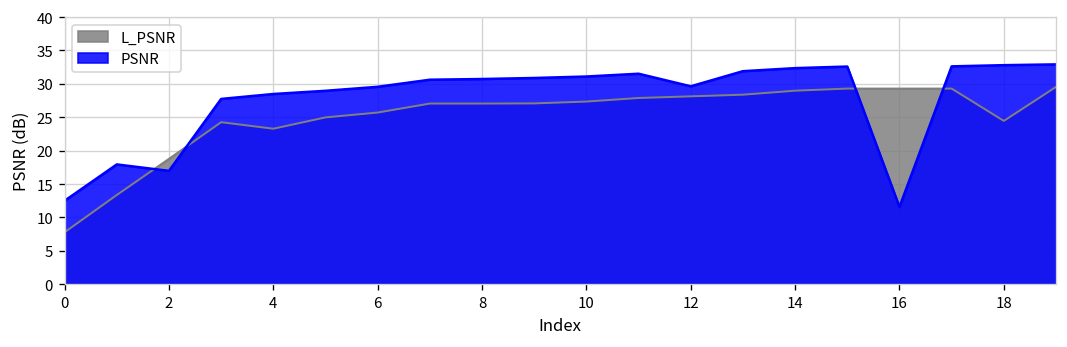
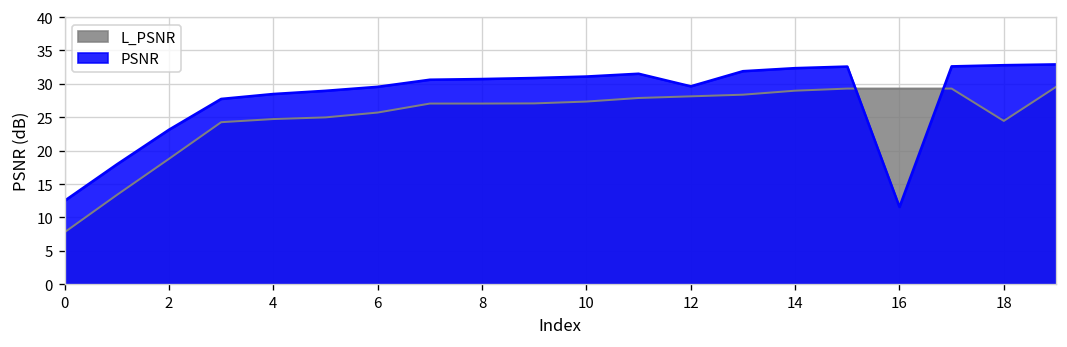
PSNR, 2: 17 -> 23
L_PSNR, 4: 23 -> 25
